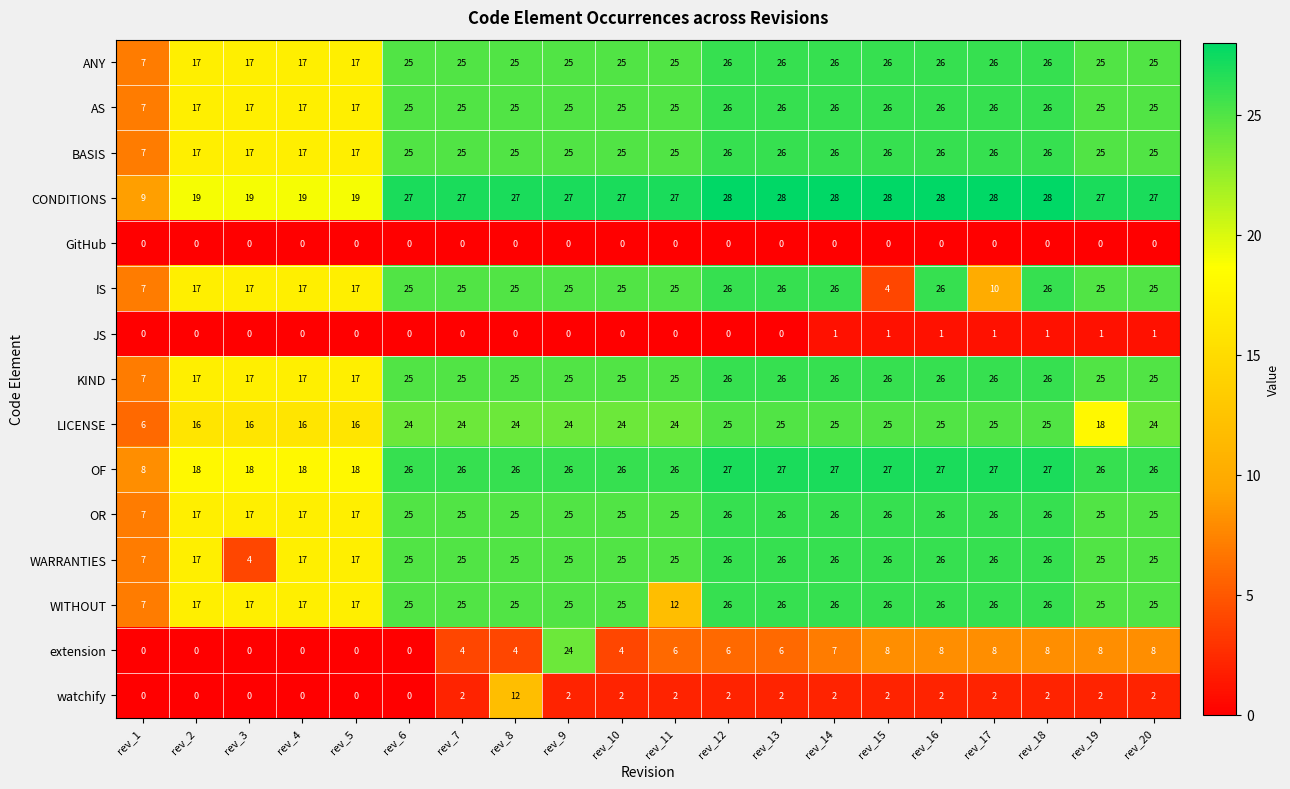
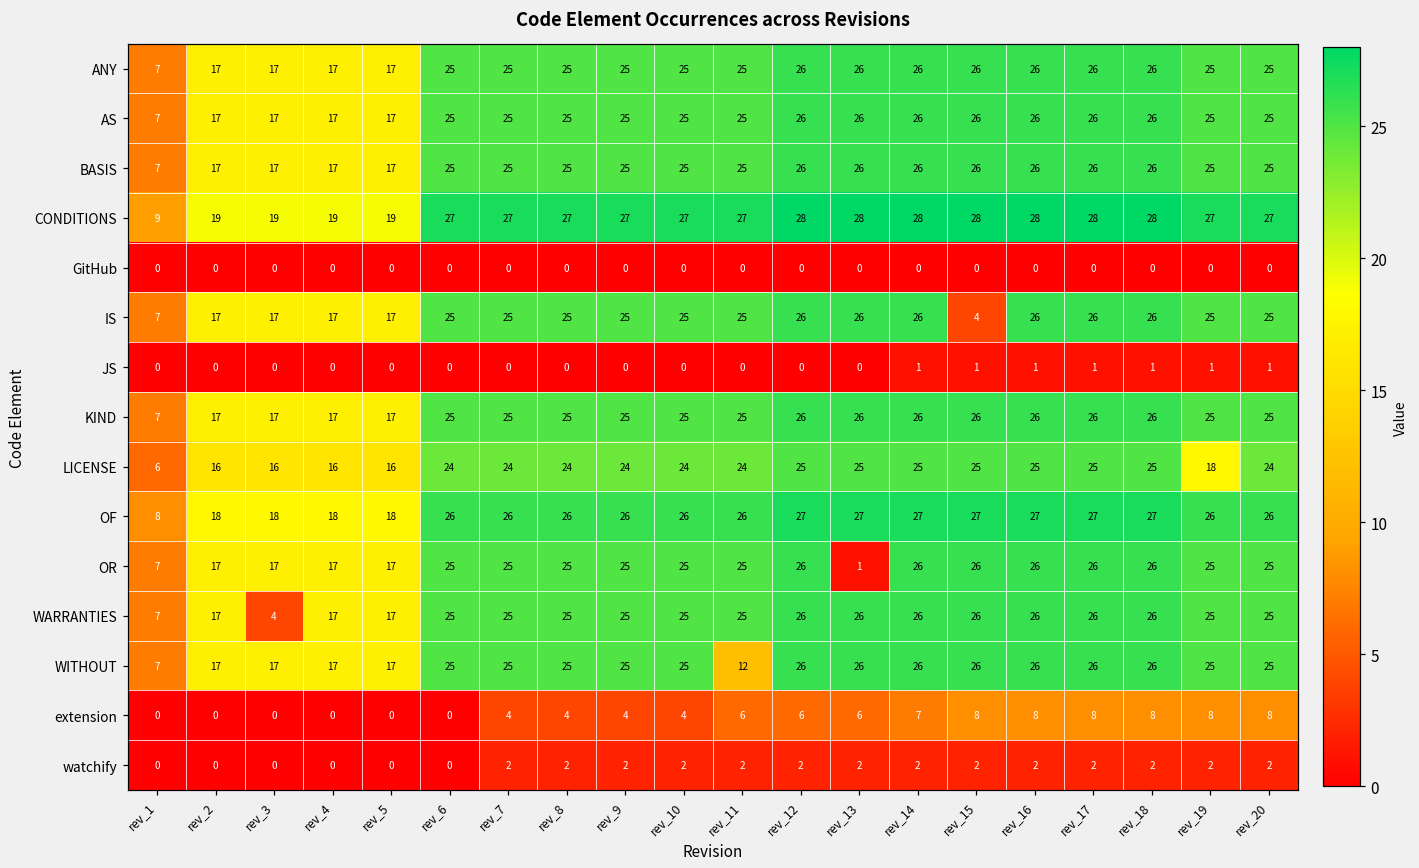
IS, rev_17: 10 -> 26
OR, rev_13: 26 -> 1
extension, rev_9: 24 -> 4
watchify, rev_8: 12 -> 2
